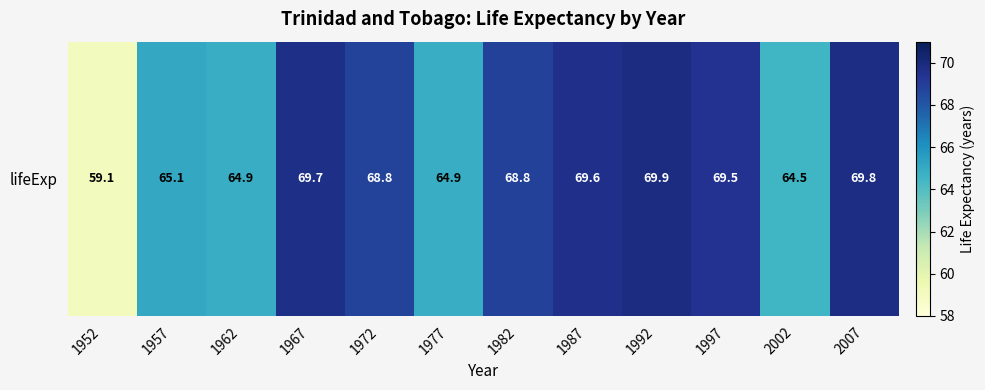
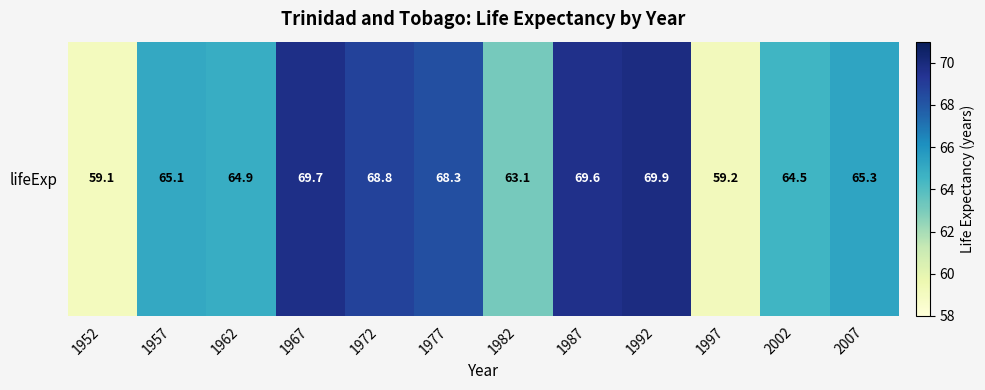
lifeExp, 1977: 64.9 -> 68.3
lifeExp, 1982: 68.8 -> 63.1
lifeExp, 1997: 69.5 -> 59.2
lifeExp, 2007: 69.8 -> 65.3
